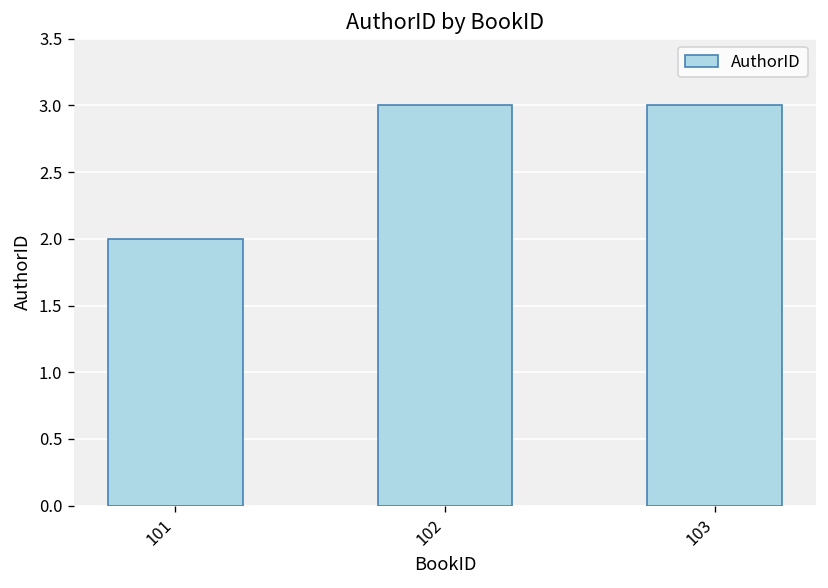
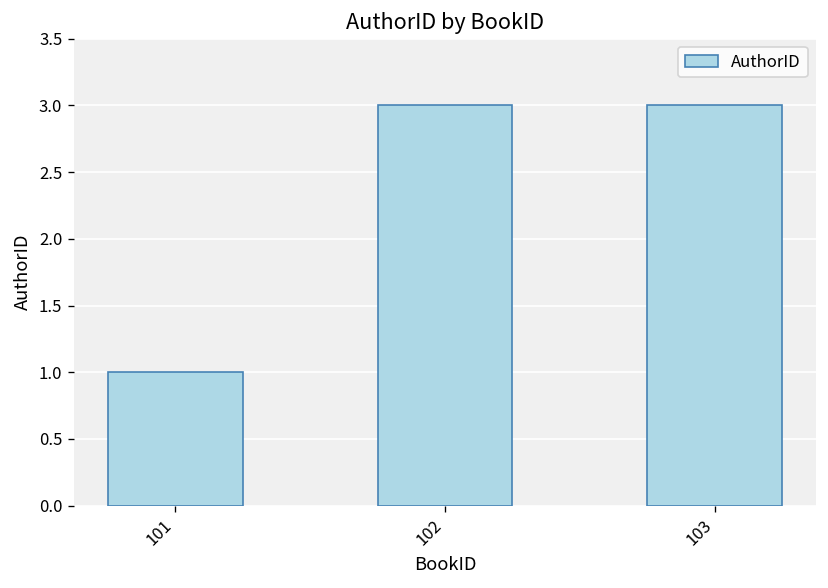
101: 2 -> 1
